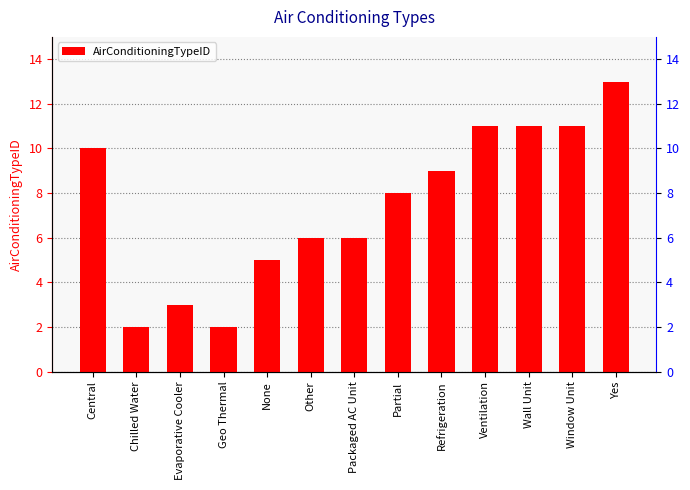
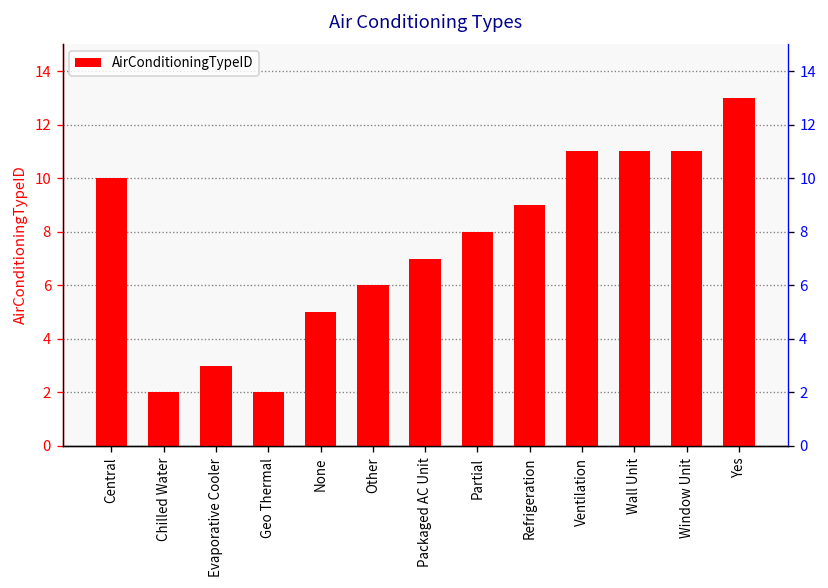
Packaged AC Unit: 6 -> 7
